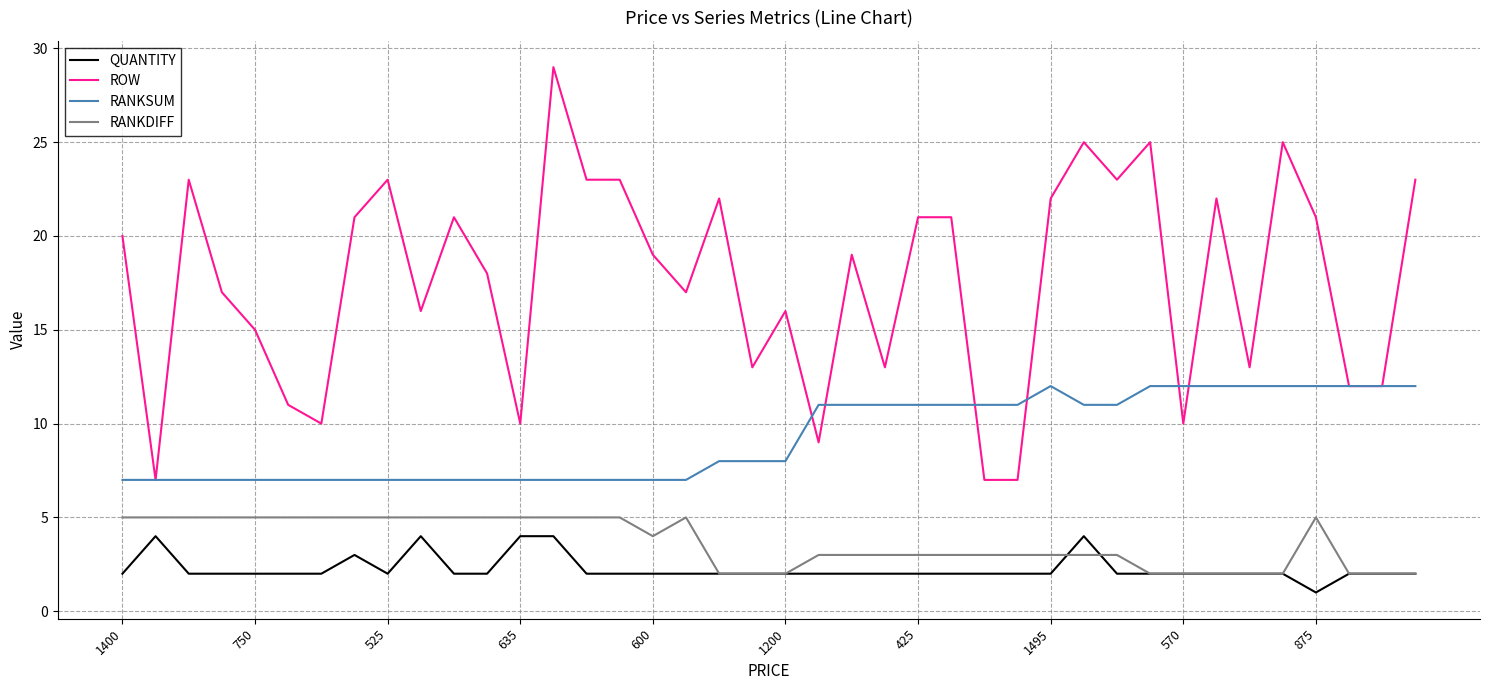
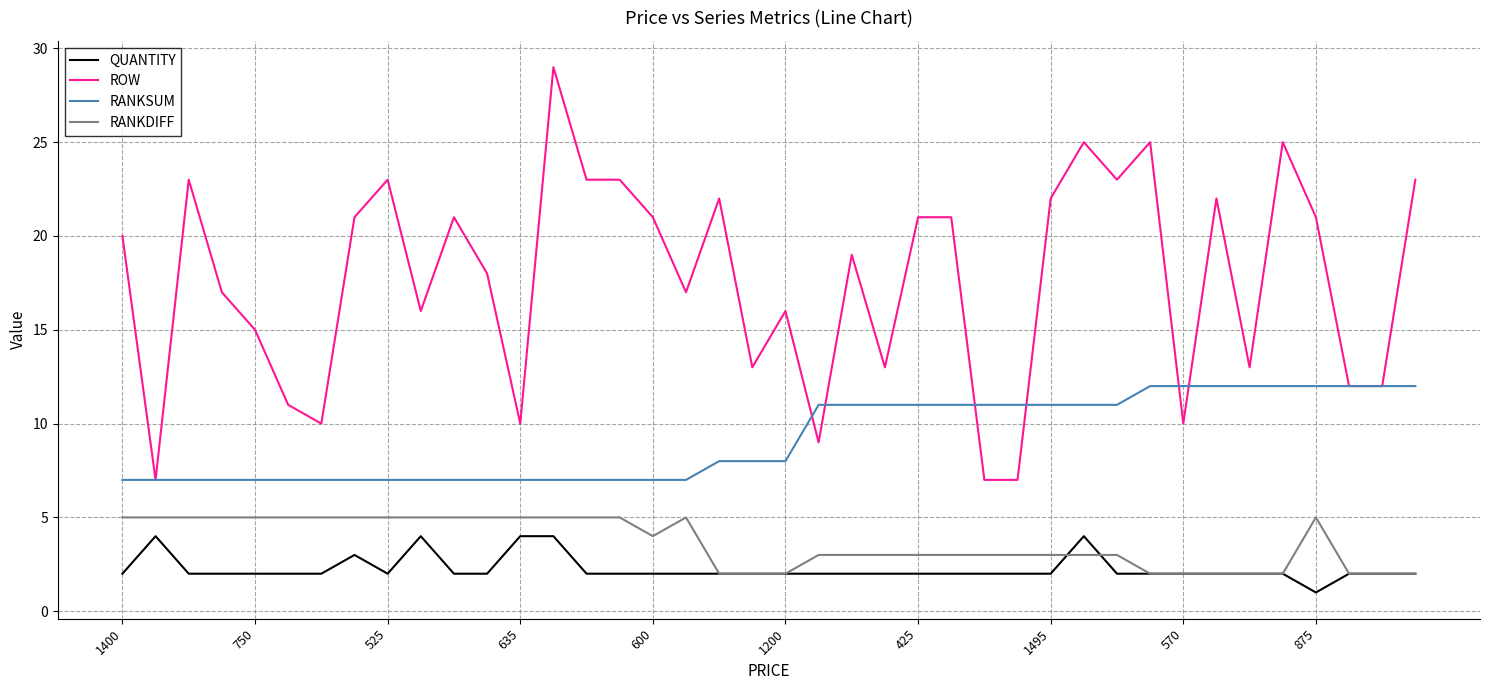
ROW, 600: 19 -> 21
RANKSUM, 1495: 12 -> 11
